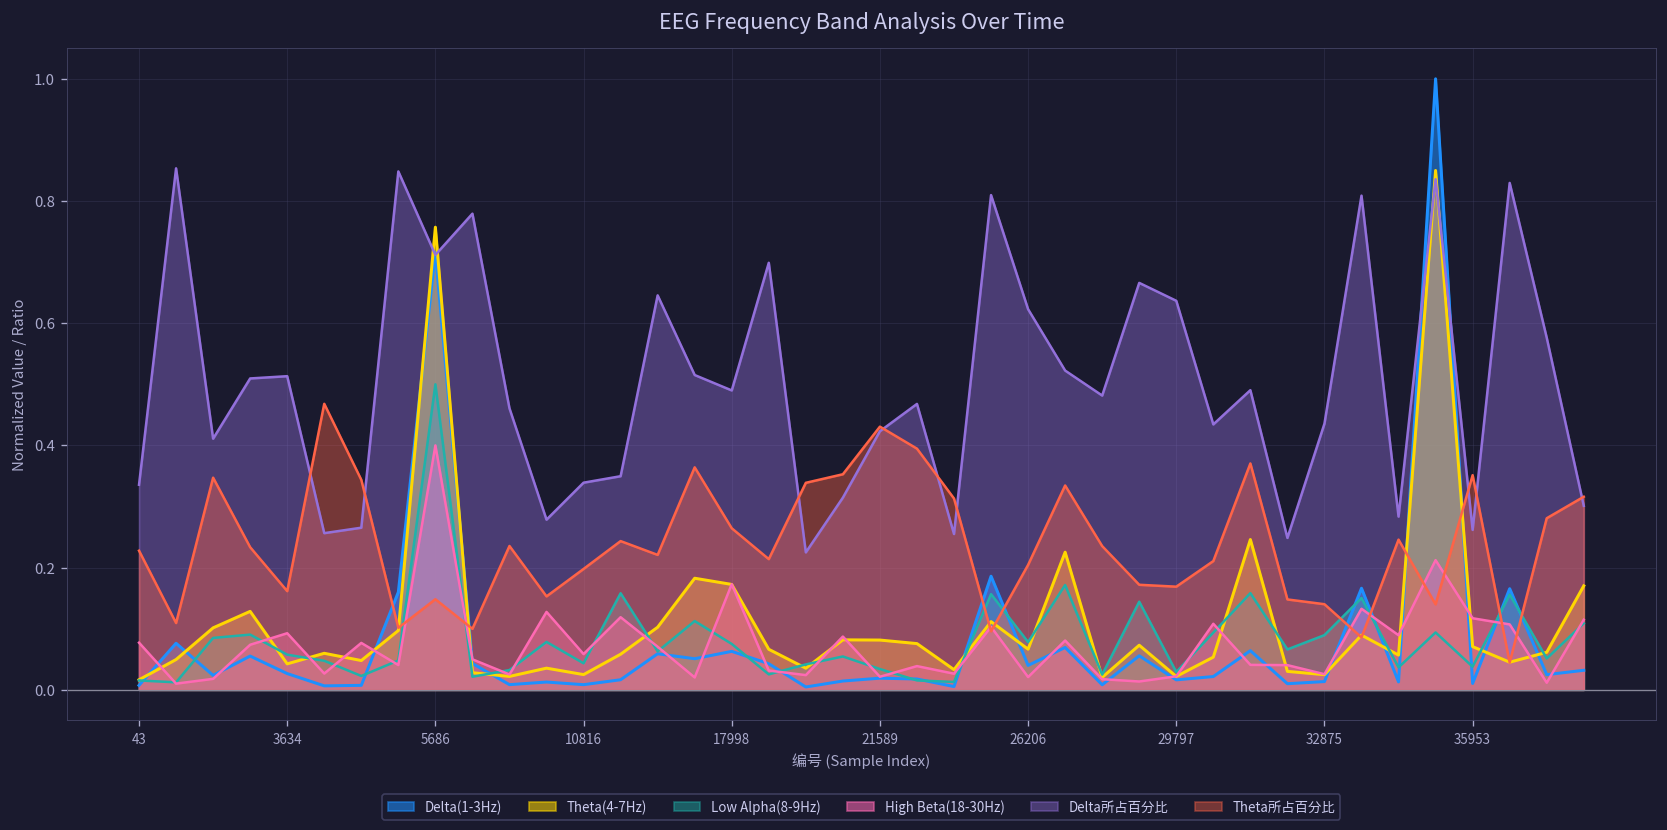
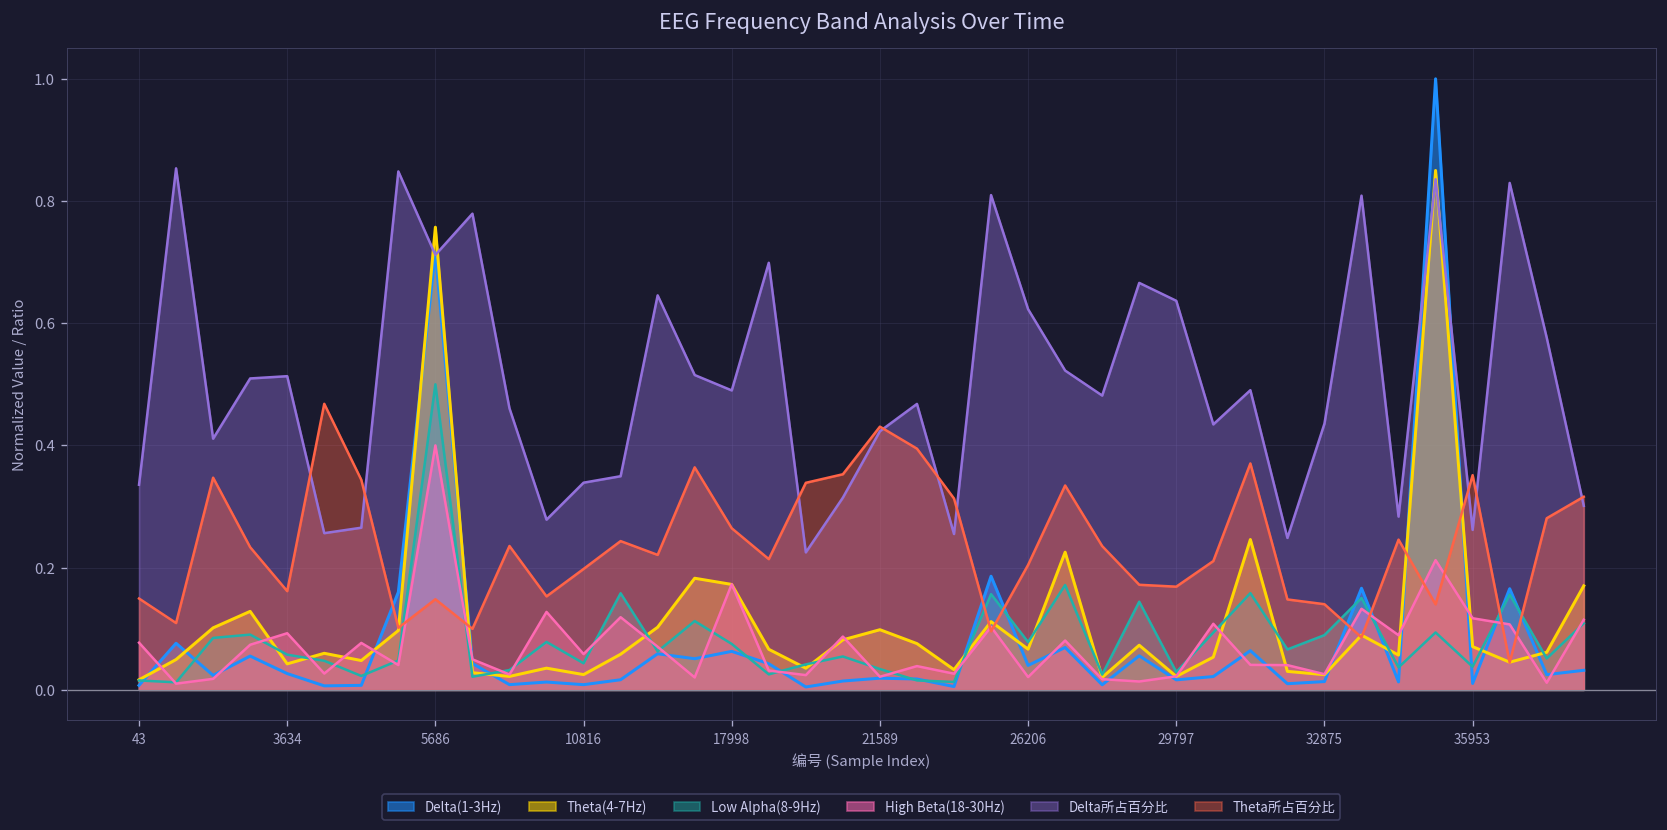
Theta所占百分比, 43: 0.23 -> 0.15
Theta(4-7Hz), 21589: 0.08 -> 0.10
